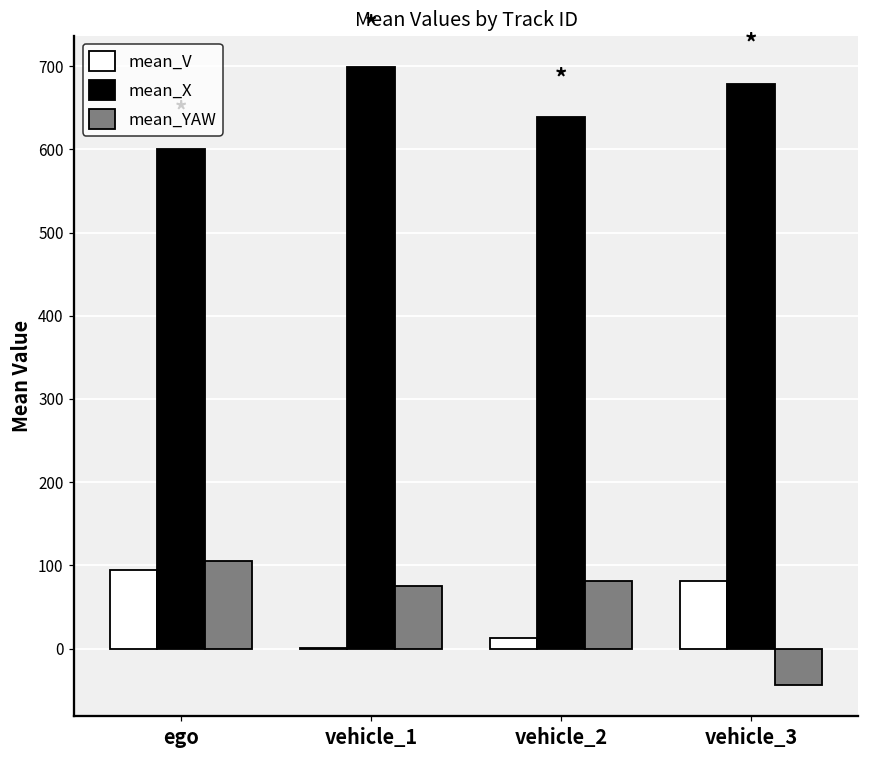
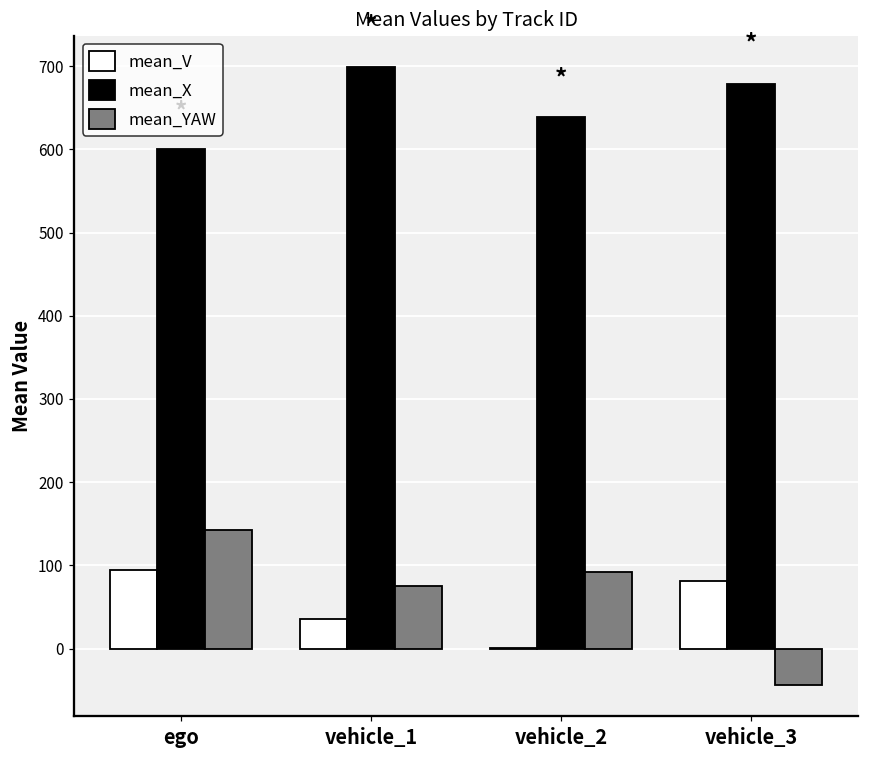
mean_YAW, ego: 110 -> 140
mean_V, vehicle_1: 0 -> 40
mean_V, vehicle_2: 10 -> 0
mean_YAW, vehicle_2: 80 -> 90
